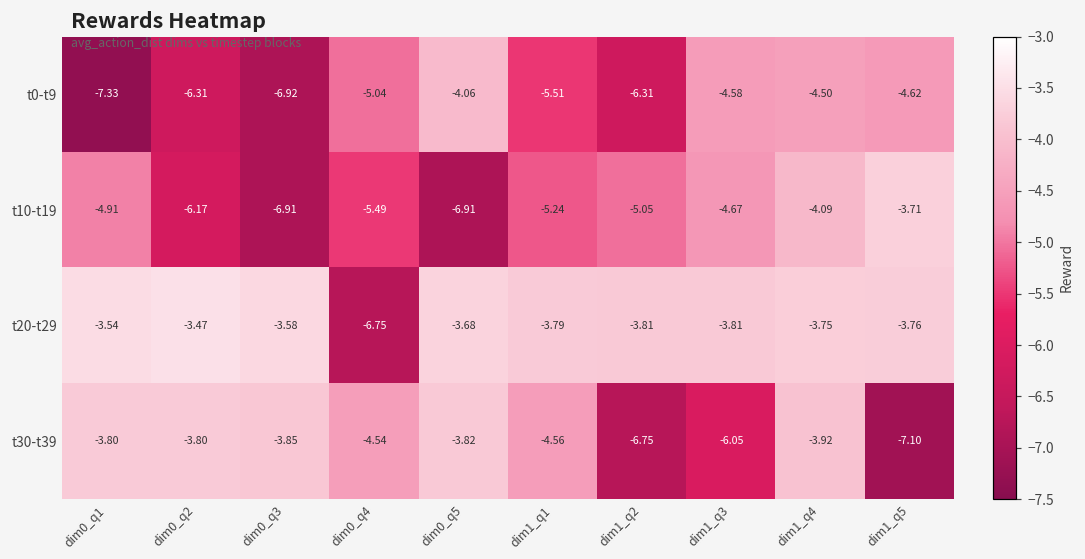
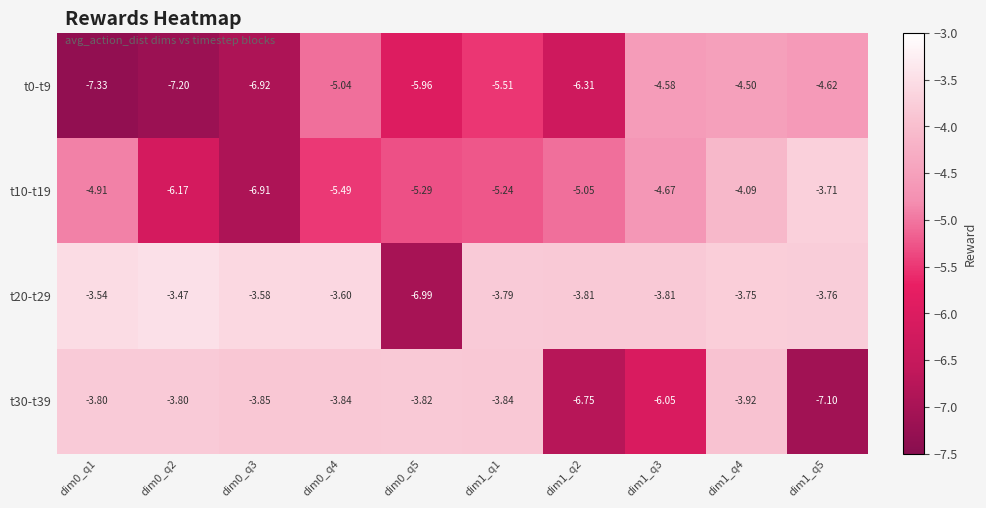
t0-t9, dim0_q2: -6.31 -> -7.20
t0-t9, dim0_q5: -4.06 -> -5.96
t10-t19, dim0_q5: -6.91 -> -5.29
t20-t29, dim0_q4: -6.75 -> -3.60
t20-t29, dim0_q5: -3.68 -> -6.99
t30-t39, dim0_q4: -4.54 -> -3.84
t30-t39, dim1_q1: -4.56 -> -3.84
